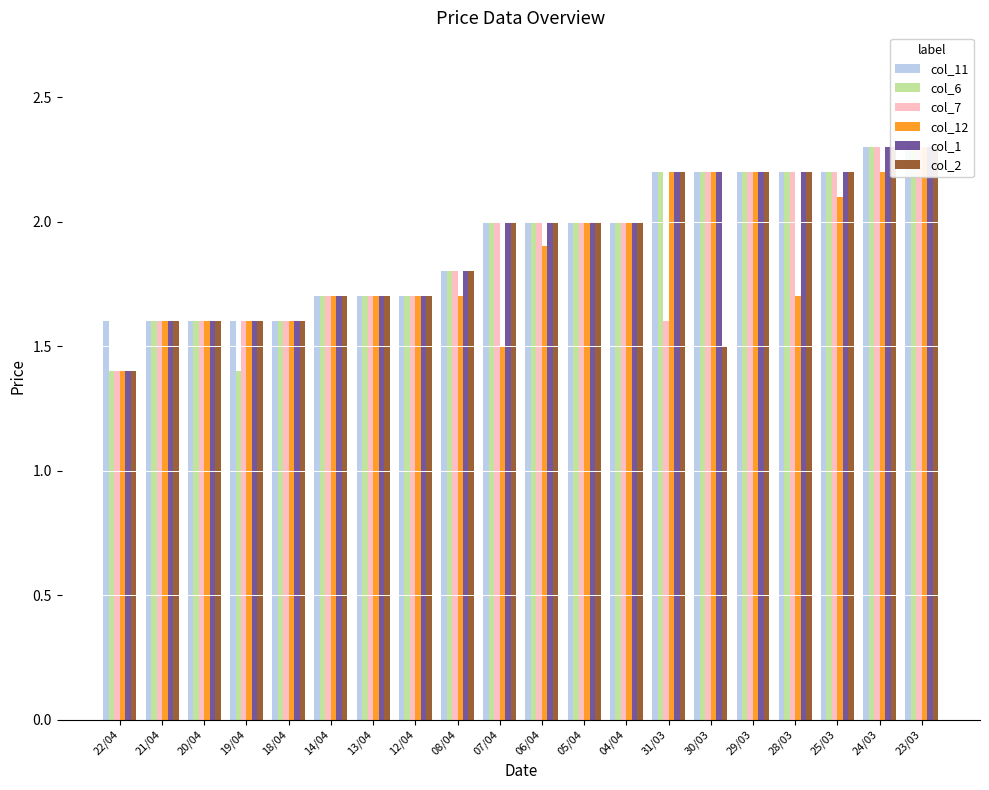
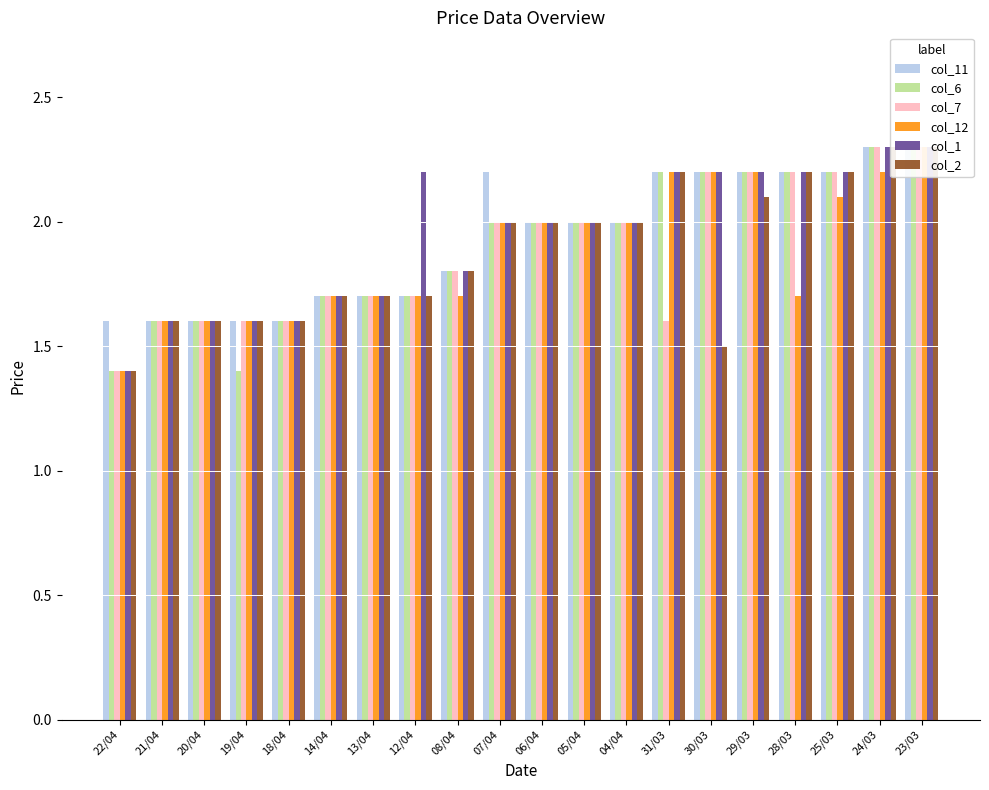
col_1, 12/04: 1.7 -> 2.2
col_11, 07/04: 2.0 -> 2.2
col_12, 07/04: 1.5 -> 2.0
col_12, 06/04: 1.9 -> 2.0
col_2, 29/03: 2.2 -> 2.1
